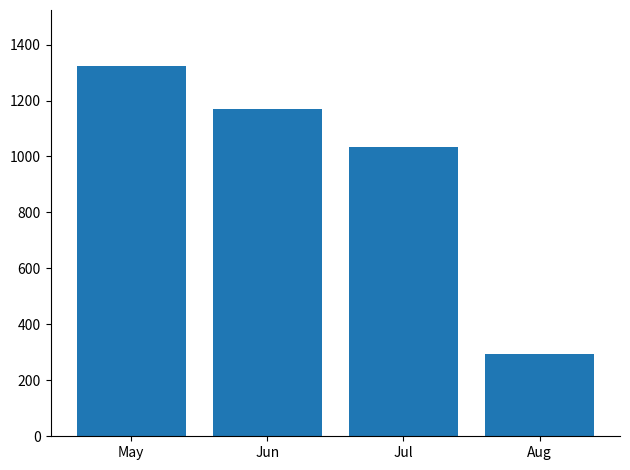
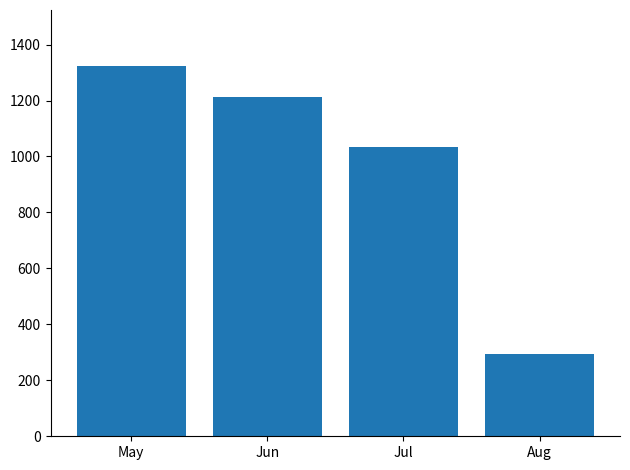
Jun: 1170 -> 1210
